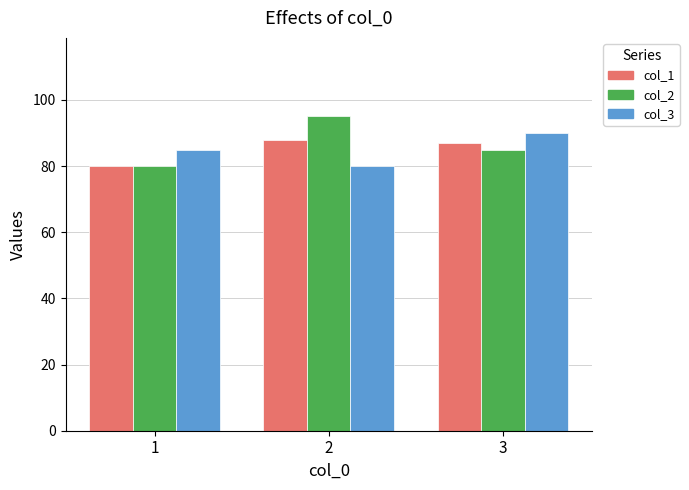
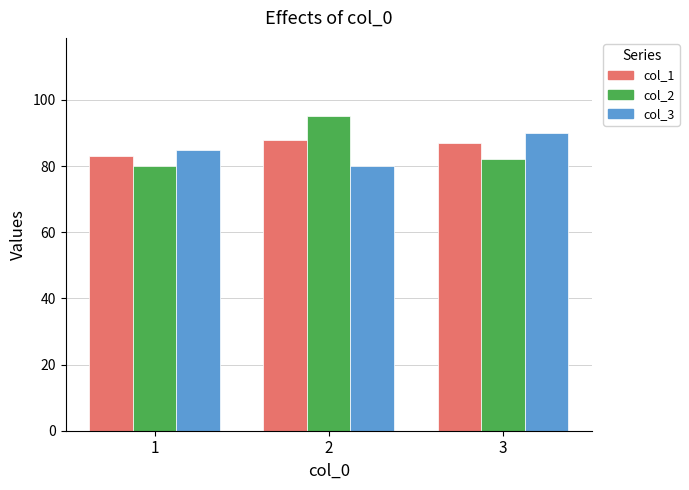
col_1, 1: 80 -> 83
col_2, 3: 85 -> 82
